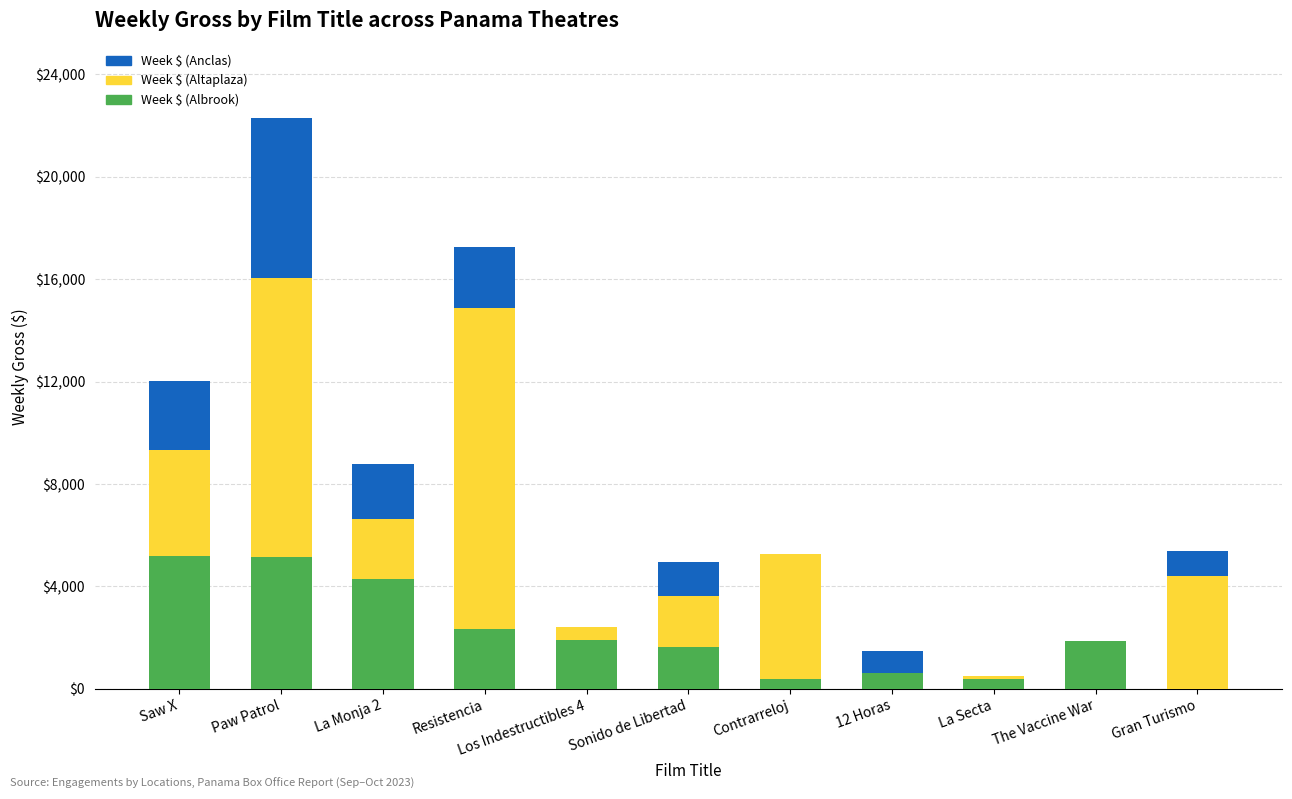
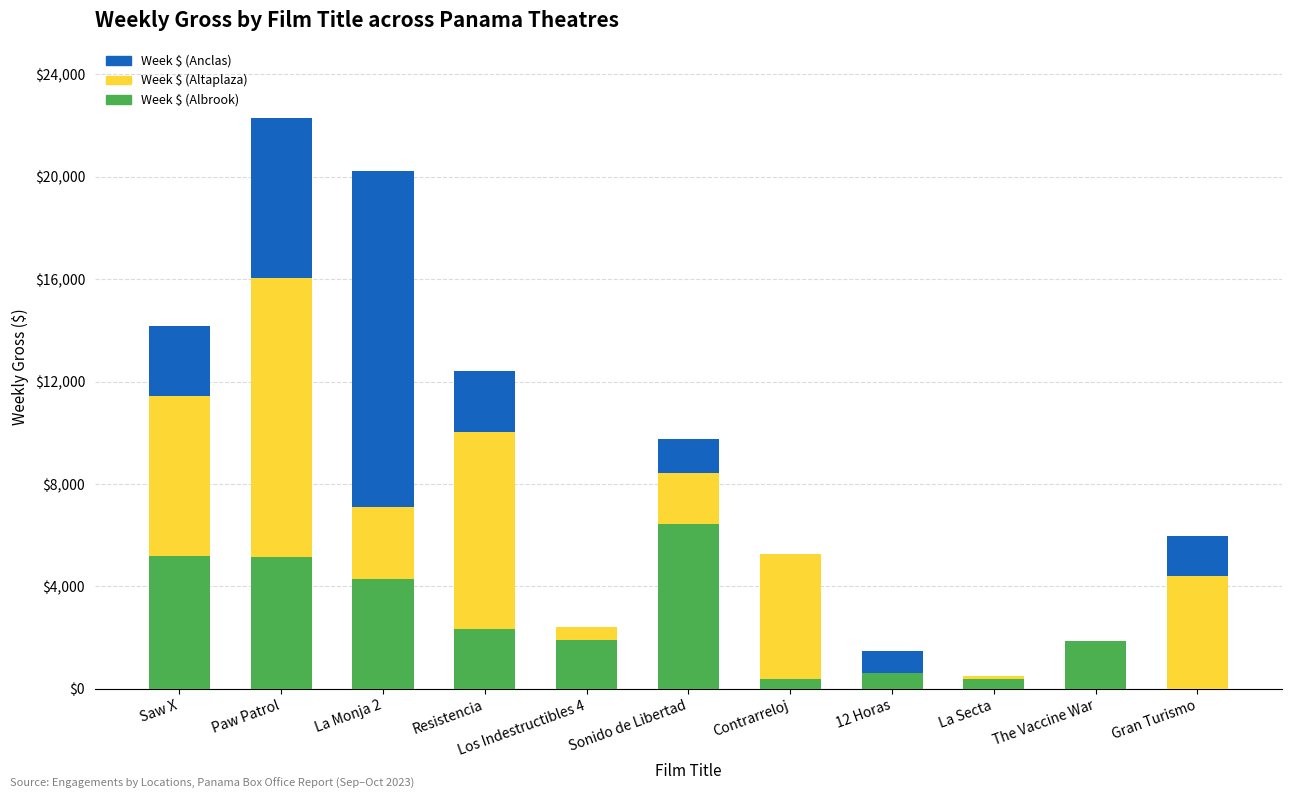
Week $ (Altaplaza), Saw X: $4,100 -> $6,300
Week $ (Altaplaza), La Monja 2: $2,300 -> $2,800
Week $ (Anclas), La Monja 2: $2,100 -> $13,100
Week $ (Altaplaza), Resistencia: $12,500 -> $7,700
Week $ (Albrook), Sonido de Libertad: $1,600 -> $6,400
Week $ (Anclas), Gran Turismo: $1,000 -> $1,600
